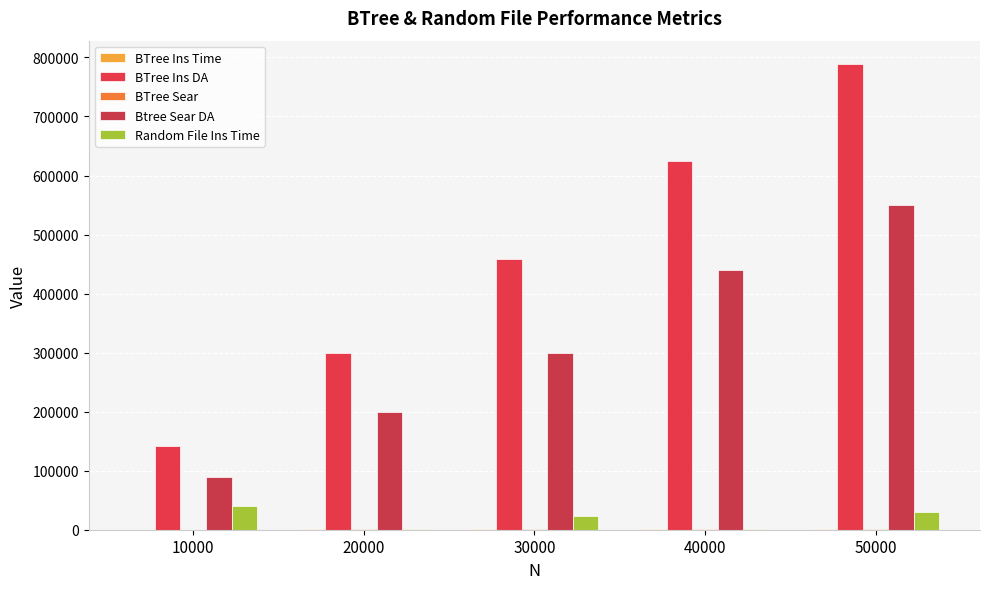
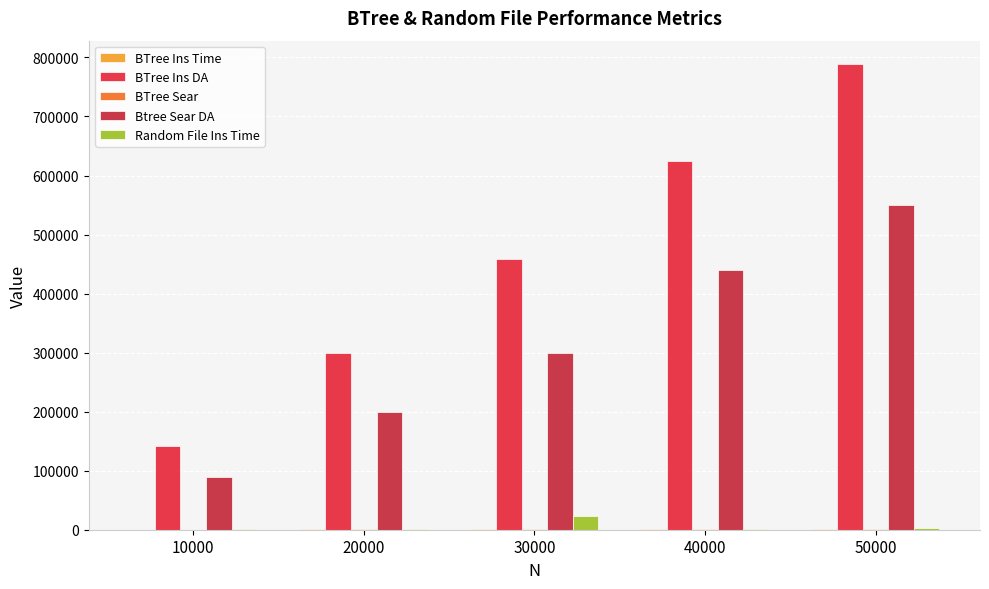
Random File Ins Time, 10000: 40000 -> 0
Random File Ins Time, 50000: 30000 -> 0
